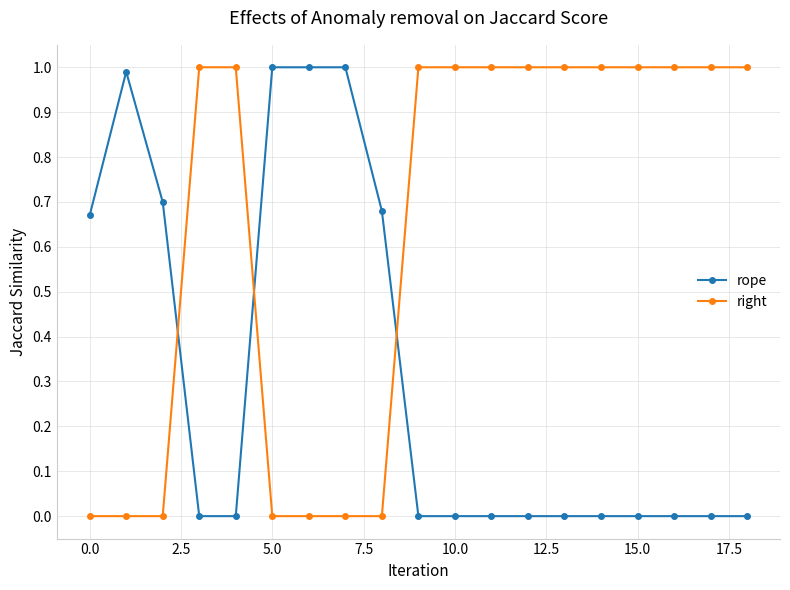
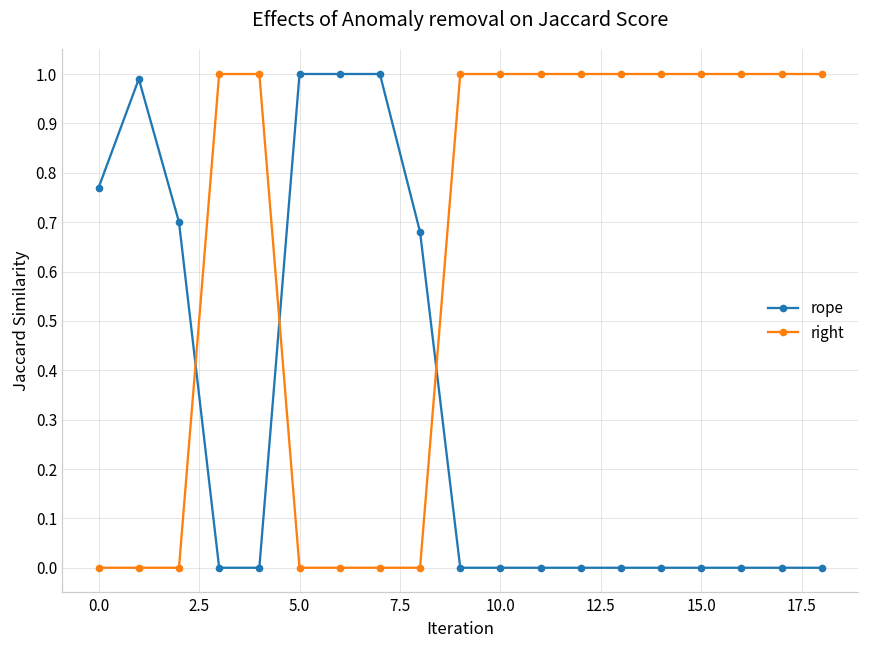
rope, 0.0: 0.67 -> 0.77
